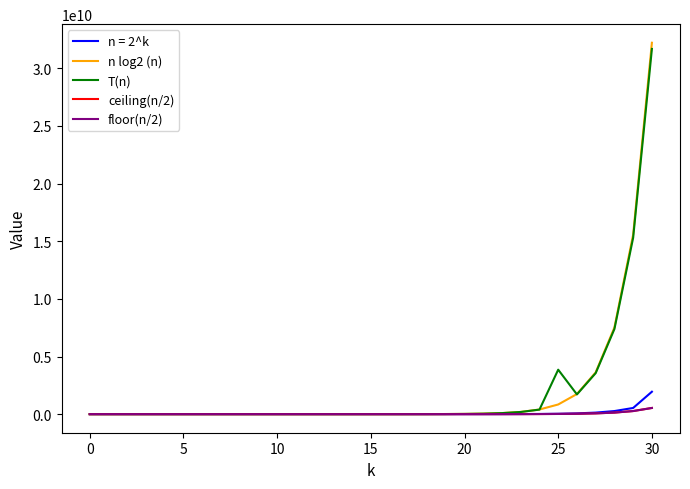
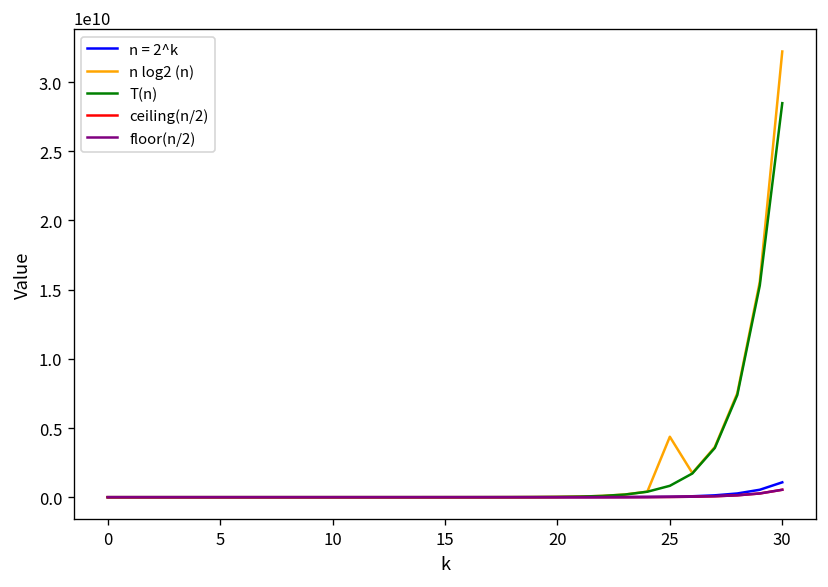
n log2 (n), 25: 800000000 -> 4400000000
T(n), 25: 3900000000 -> 800000000
n = 2^k, 30: 1900000000 -> 1100000000
T(n), 30: 31700000000 -> 28500000000
